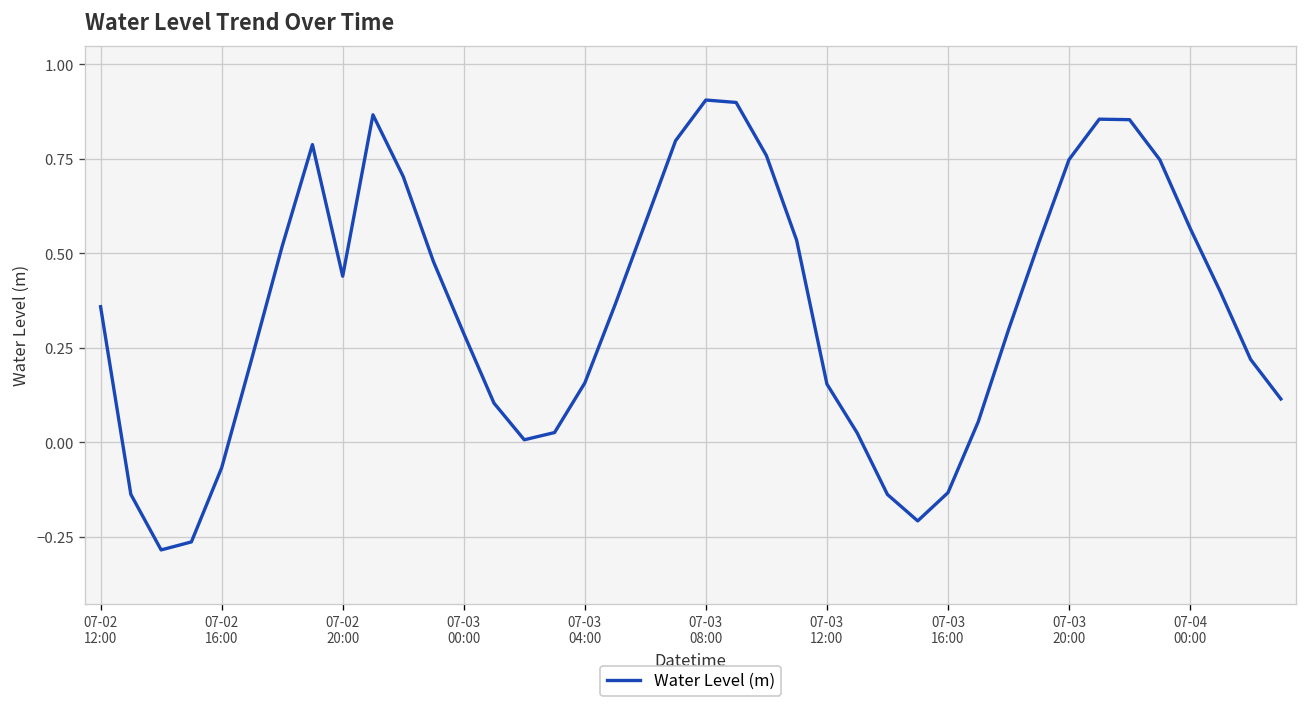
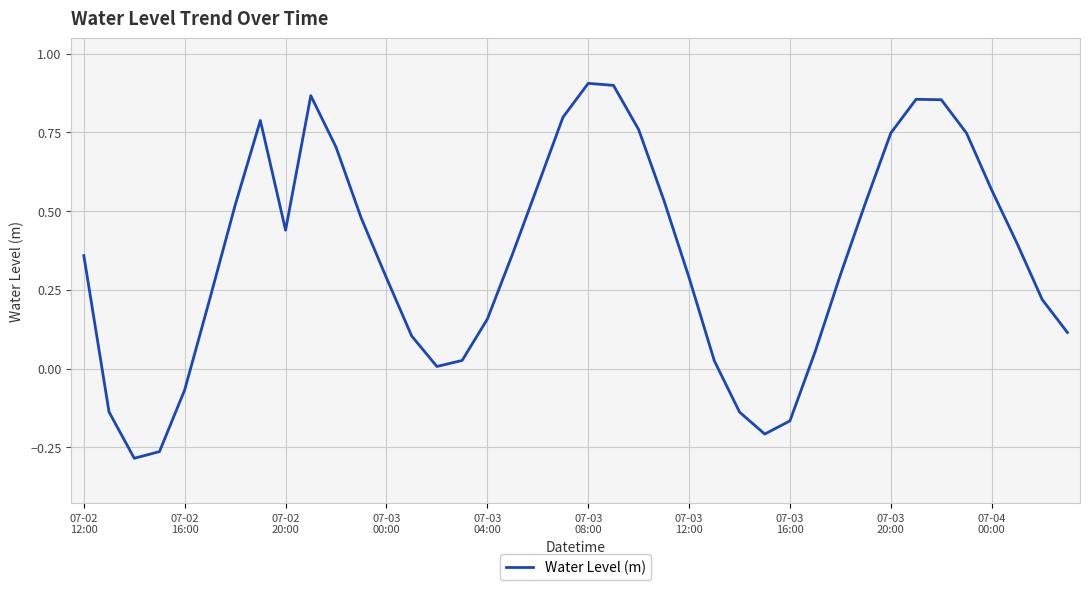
07-03 12:00: 0.15 -> 0.29
07-03 16:00: -0.13 -> -0.17
